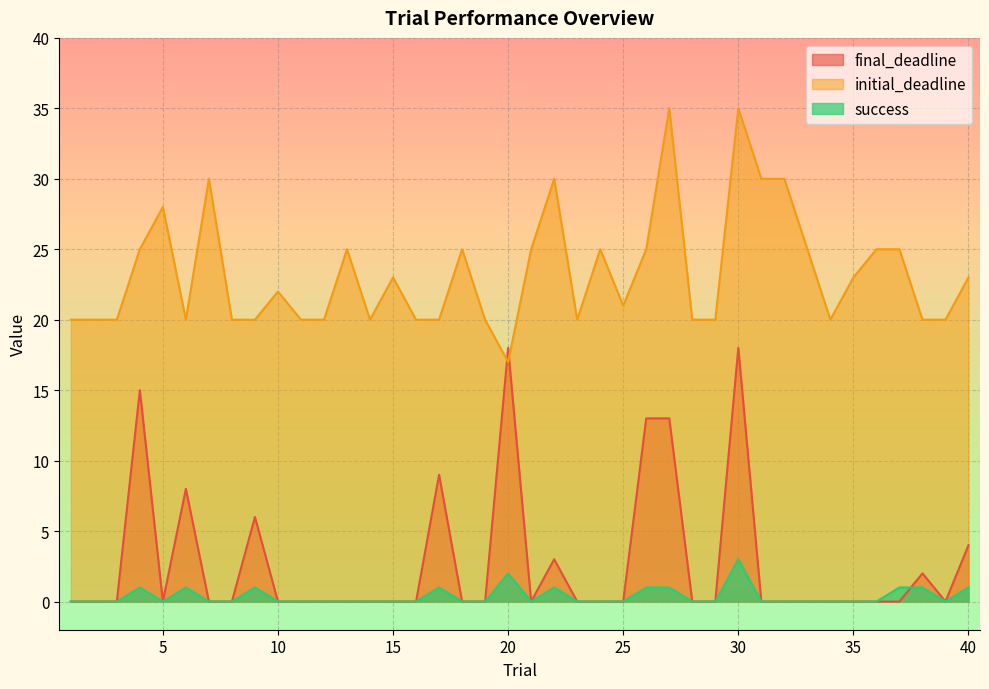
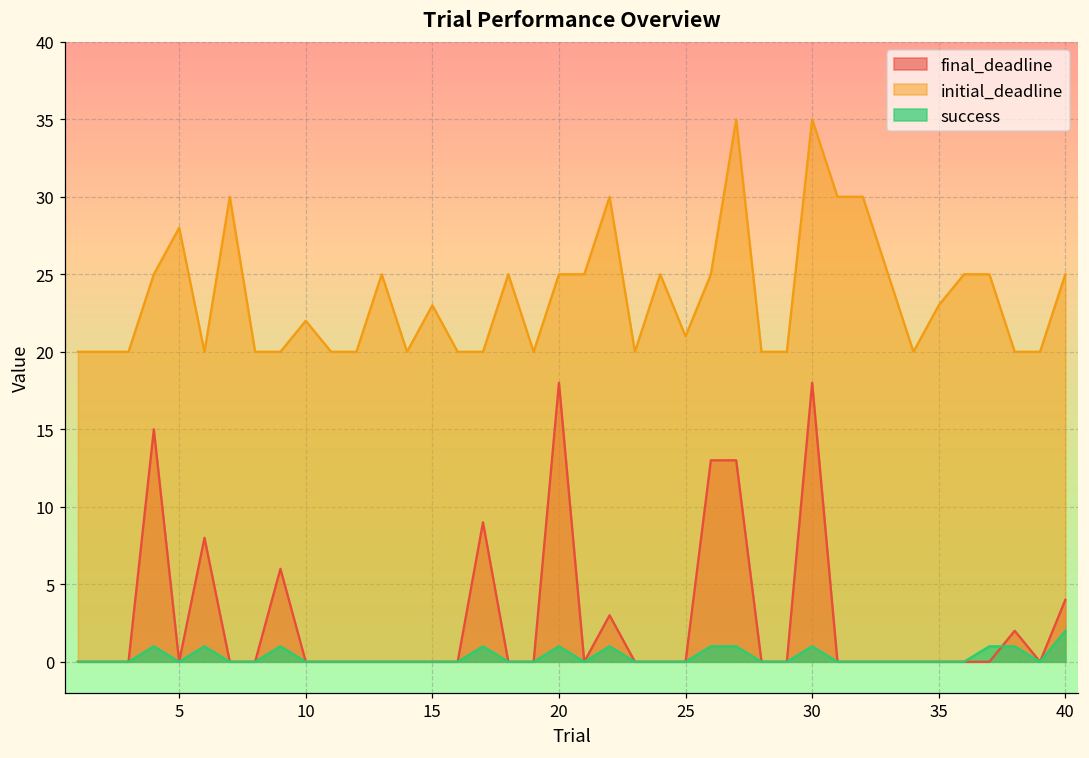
initial_deadline, 20: 17 -> 25
success, 20: 2 -> 1
success, 30: 3 -> 1
initial_deadline, 40: 23 -> 25
success, 40: 1 -> 2
